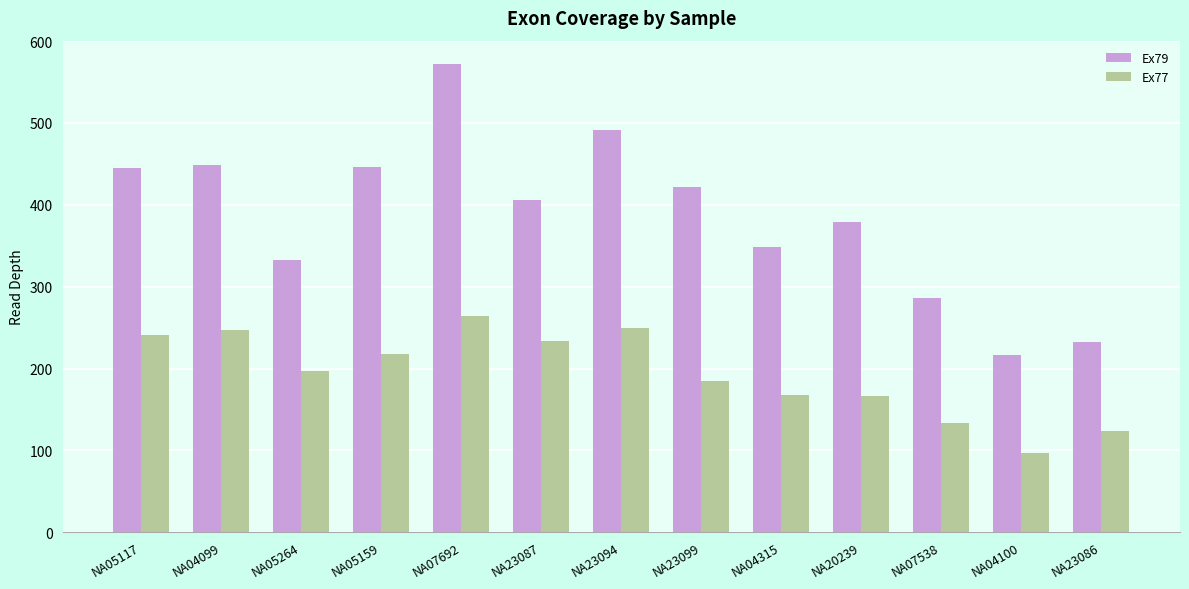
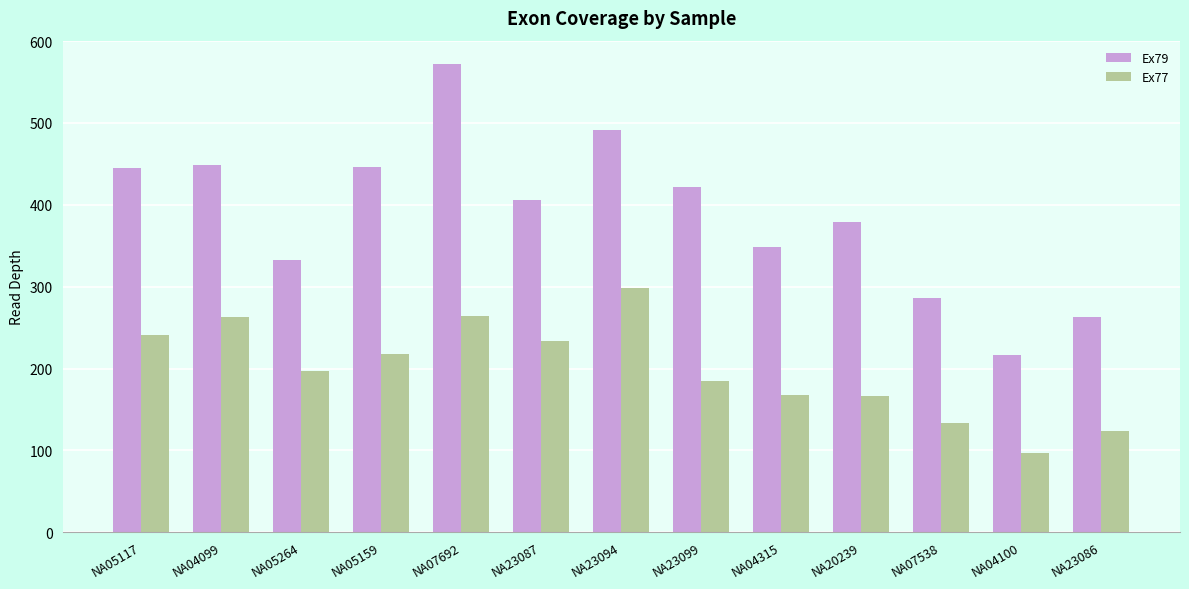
Ex77, NA04099: 250 -> 260
Ex77, NA23094: 250 -> 300
Ex79, NA23086: 230 -> 260
